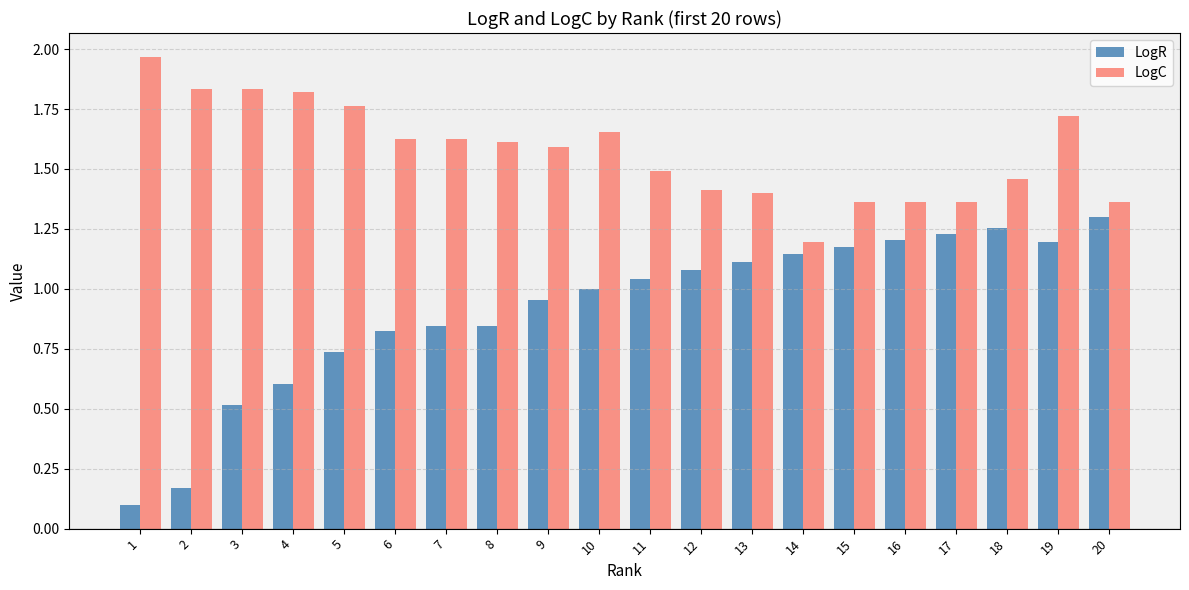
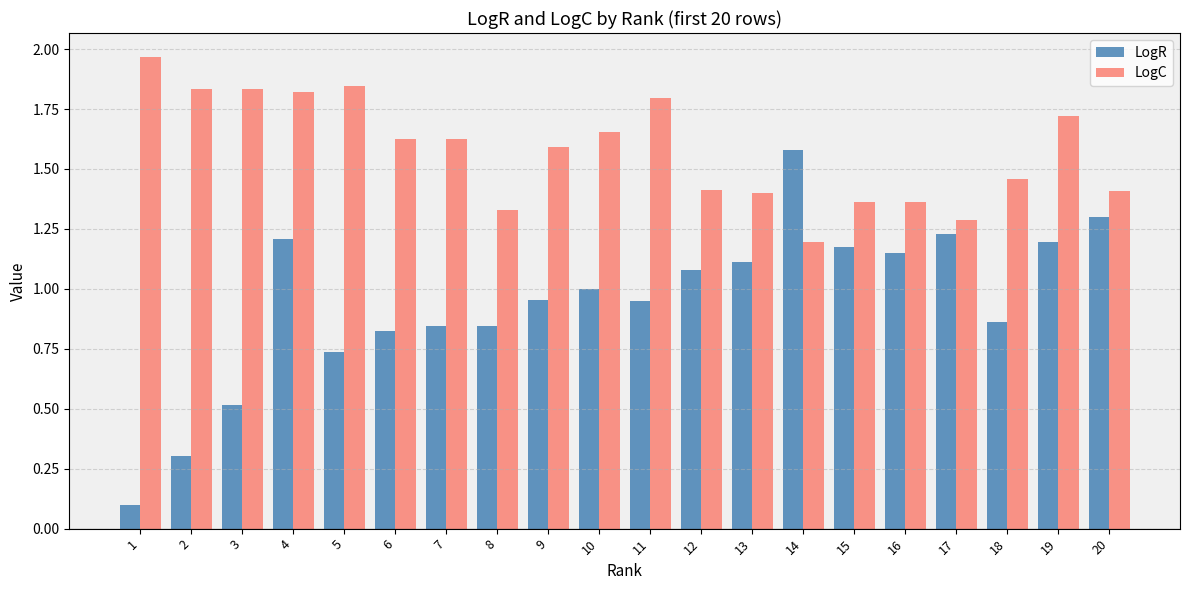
LogR, 2: 0.17 -> 0.30
LogR, 4: 0.60 -> 1.21
LogC, 5: 1.76 -> 1.85
LogC, 8: 1.61 -> 1.33
LogR, 11: 1.04 -> 0.95
LogC, 11: 1.49 -> 1.80
LogR, 14: 1.15 -> 1.58
LogR, 16: 1.20 -> 1.15
LogC, 17: 1.36 -> 1.29
LogR, 18: 1.26 -> 0.86
LogC, 20: 1.36 -> 1.41
